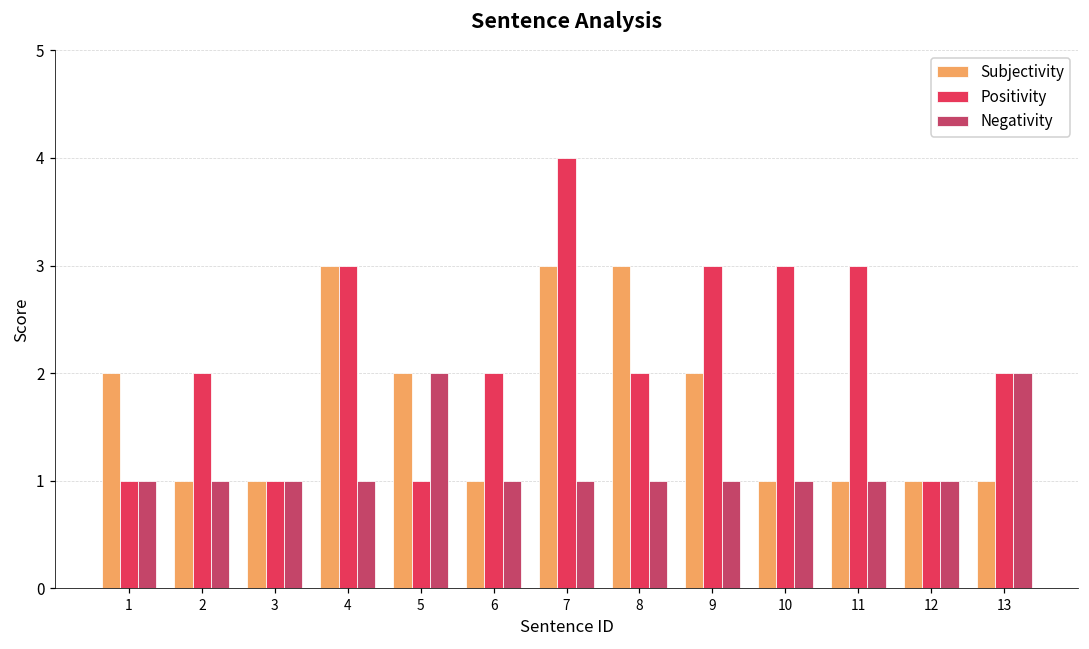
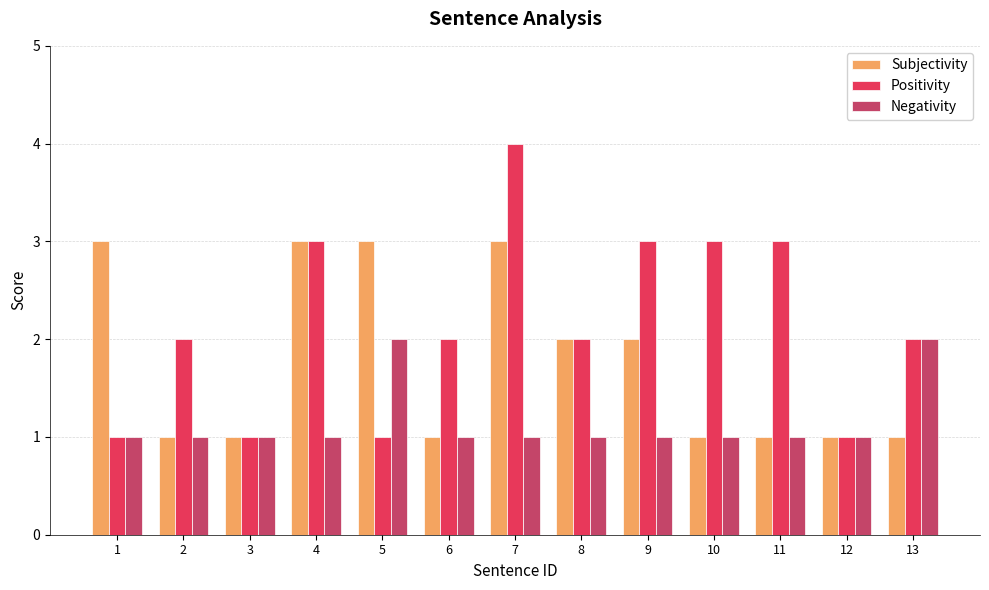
Subjectivity, 1: 2 -> 3
Subjectivity, 5: 2 -> 3
Subjectivity, 8: 3 -> 2
